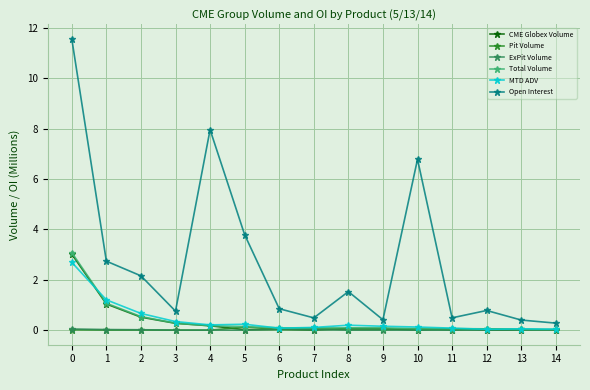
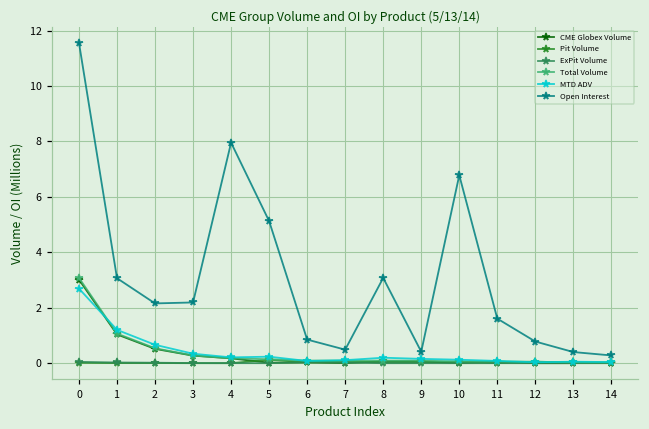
Open Interest, 1: 2.7 -> 3.1
Open Interest, 3: 0.8 -> 2.2
Open Interest, 5: 3.8 -> 5.1
Open Interest, 8: 1.5 -> 3.1
Open Interest, 11: 0.5 -> 1.6
